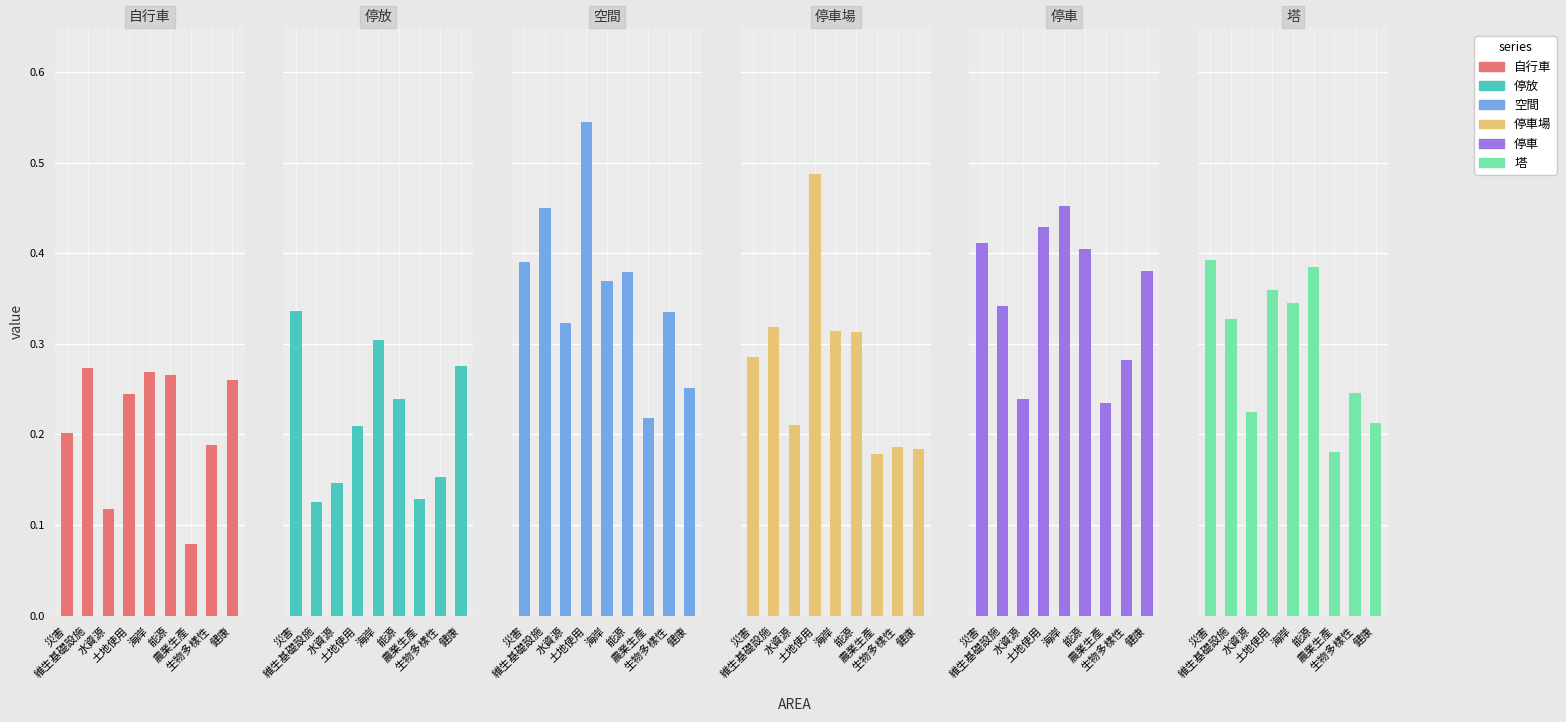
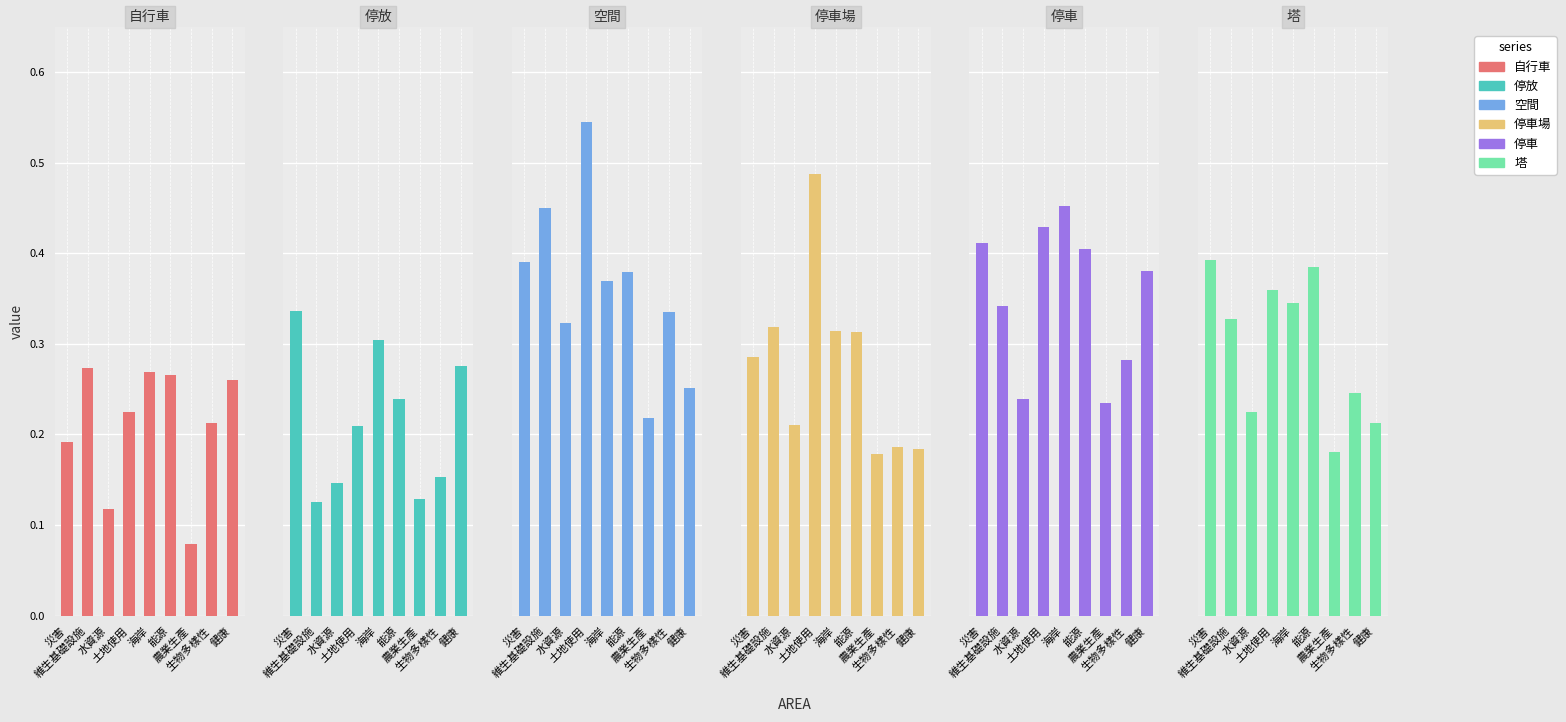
自行車, 災害: 0.20 -> 0.19
自行車, 土地使用: 0.24 -> 0.22
自行車, 生物多樣性: 0.19 -> 0.21
